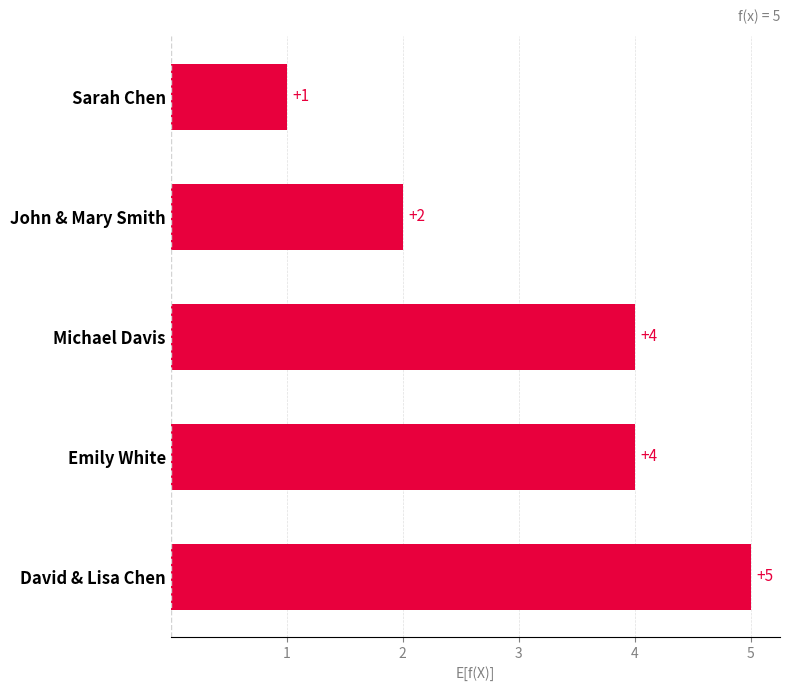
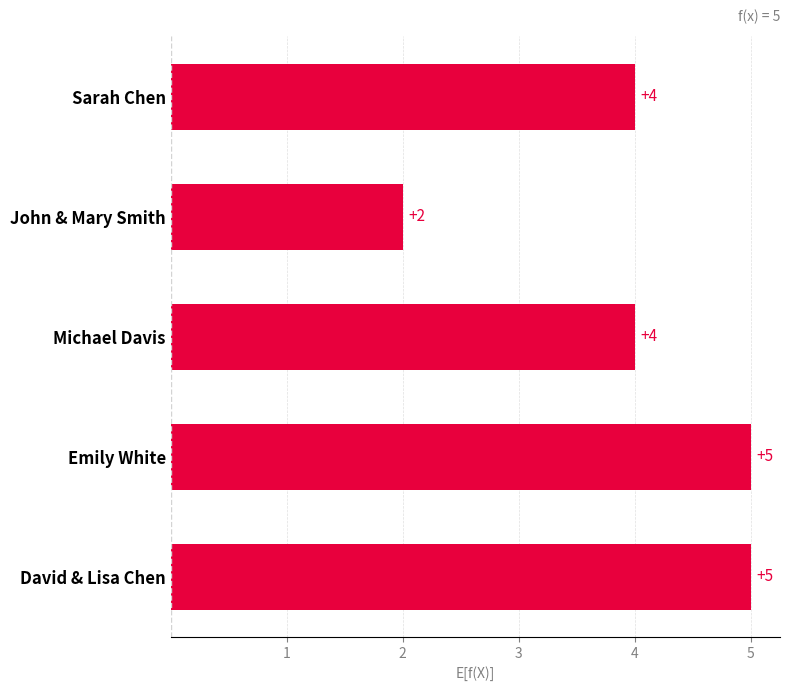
Sarah Chen: +1 -> +4
Emily White: +4 -> +5
